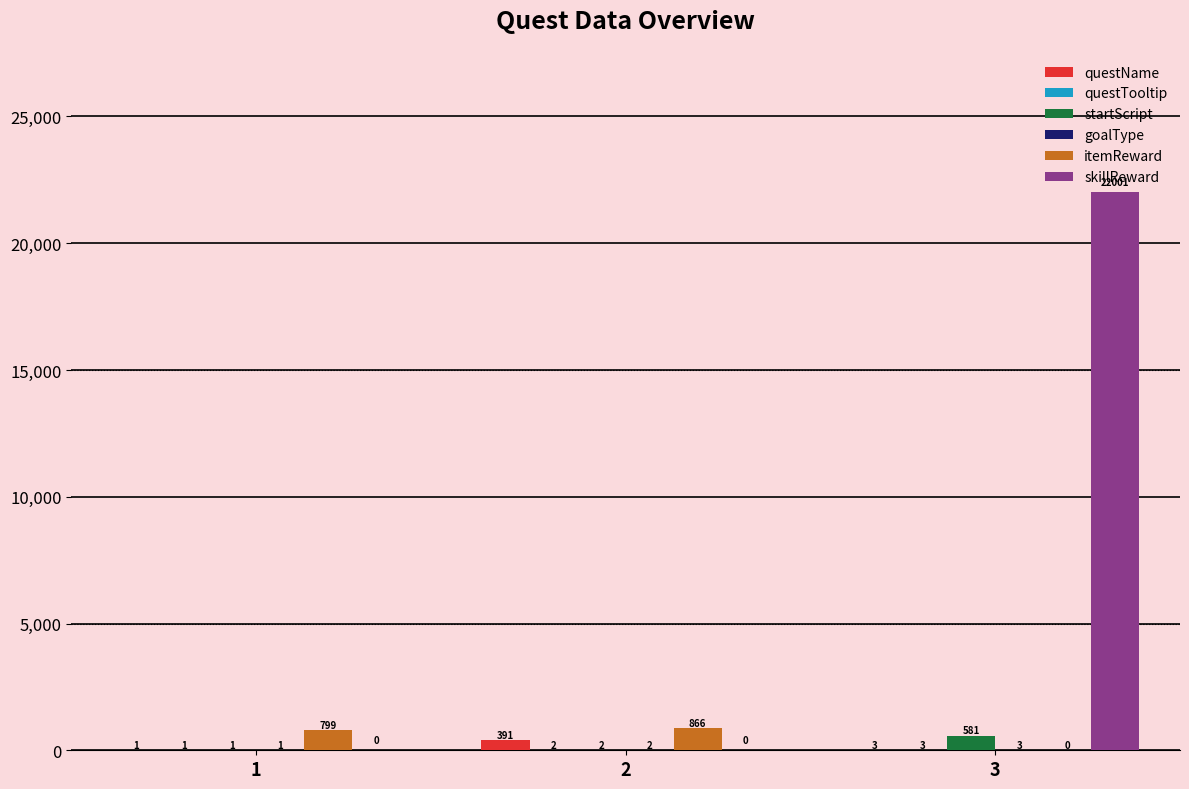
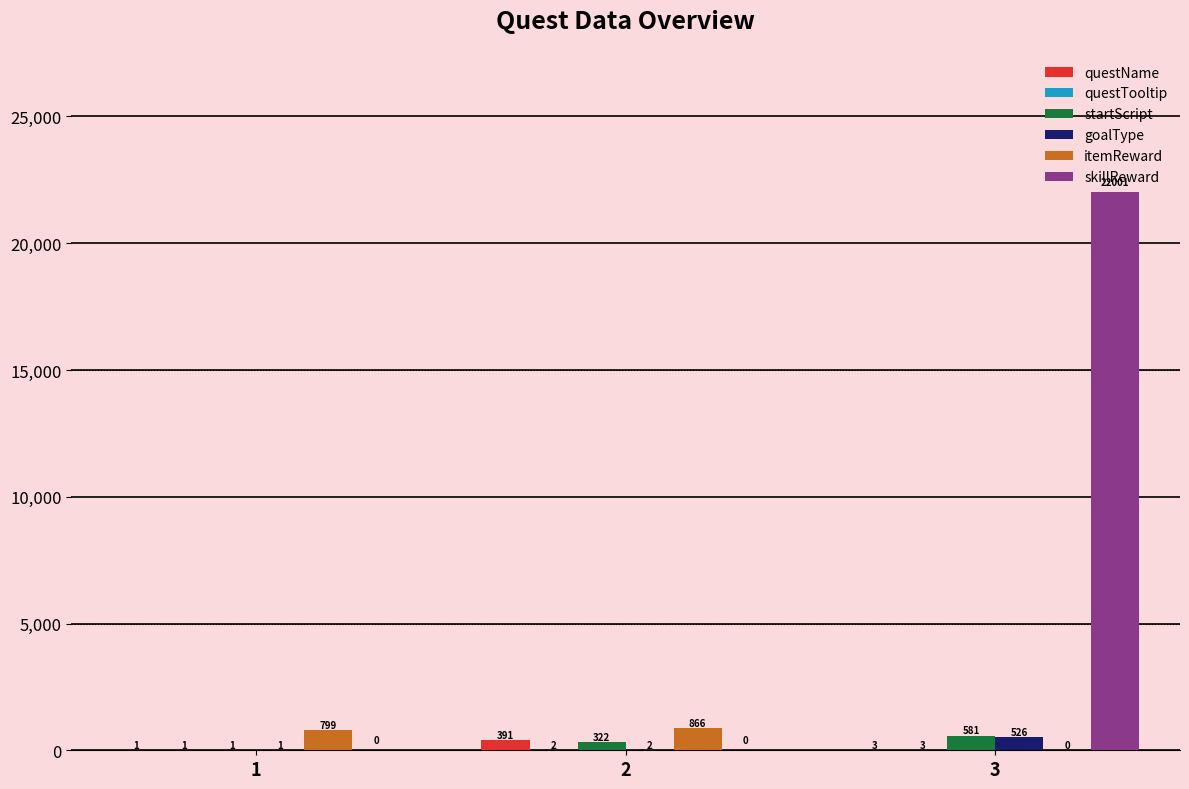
startScript, 2: 2 -> 322
goalType, 3: 3 -> 526
